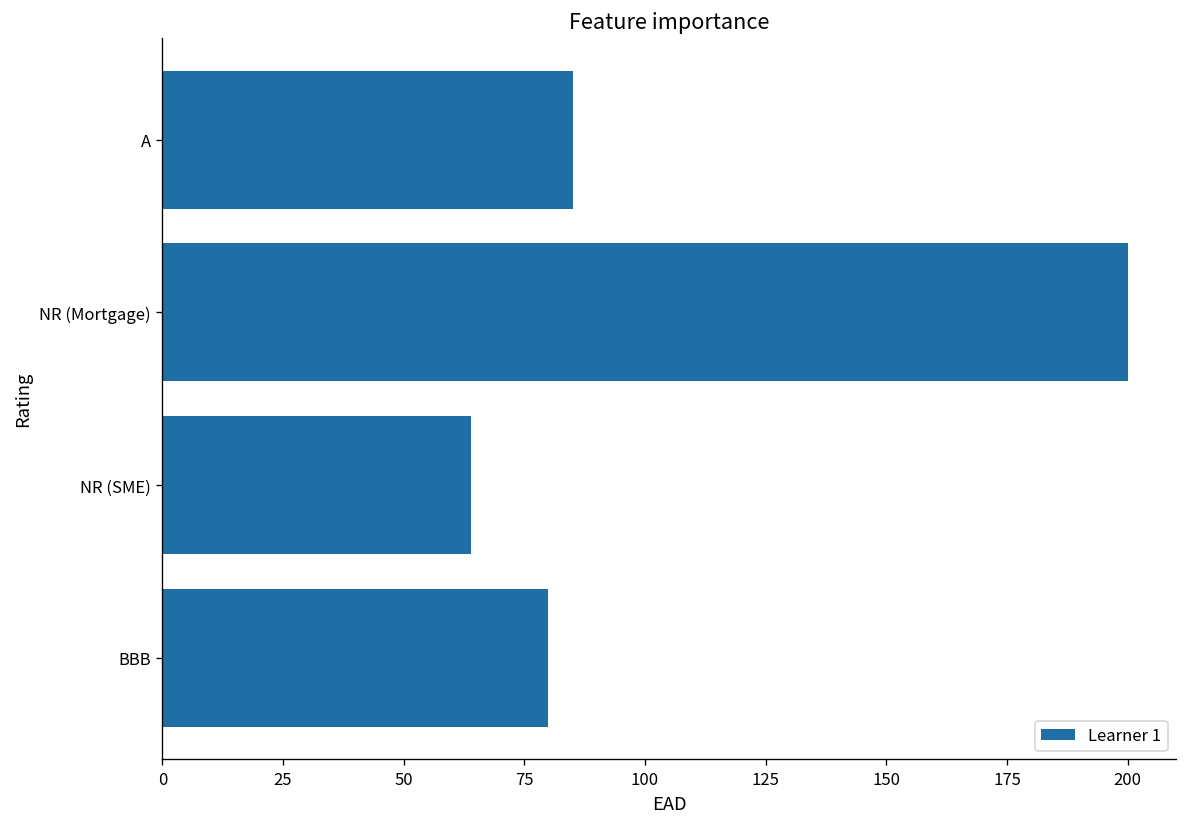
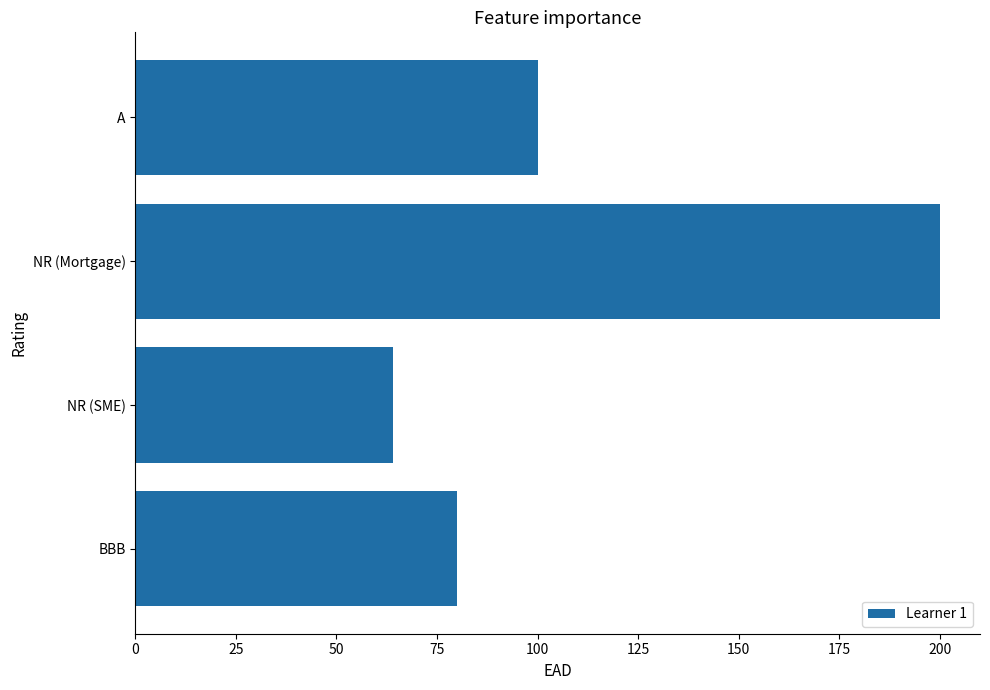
A: 85 -> 100
